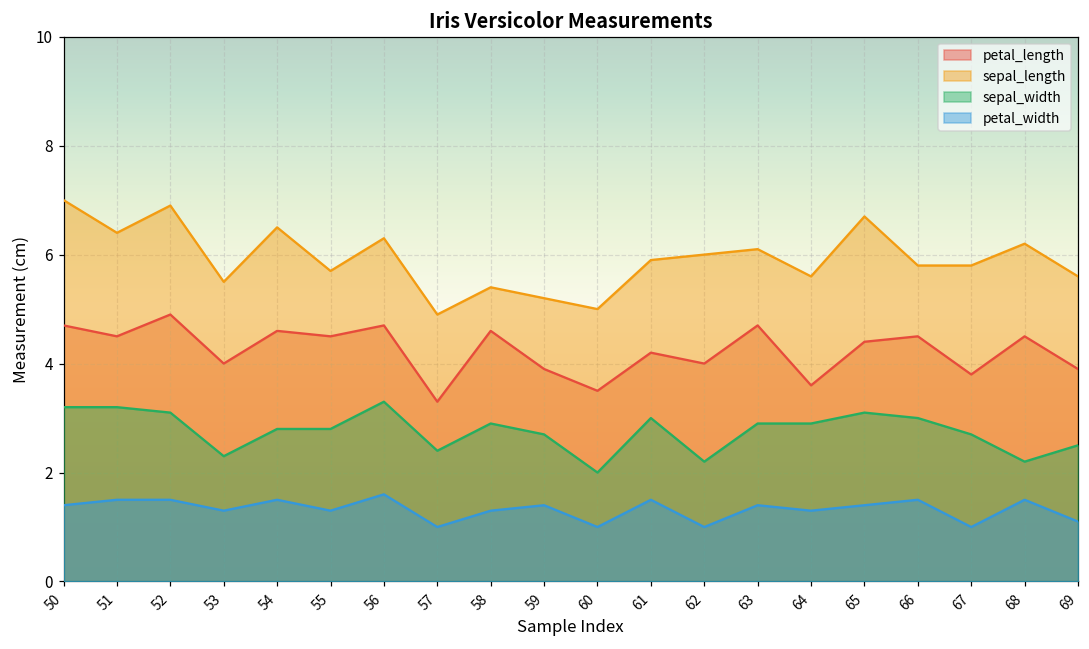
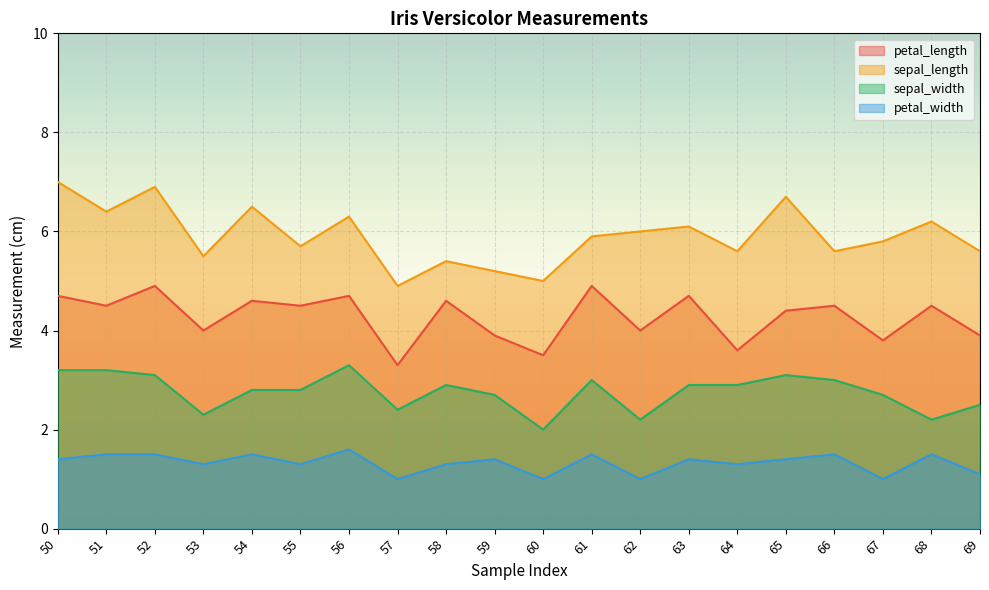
petal_length, 61: 4.2 -> 4.9
sepal_length, 66: 5.8 -> 5.6
